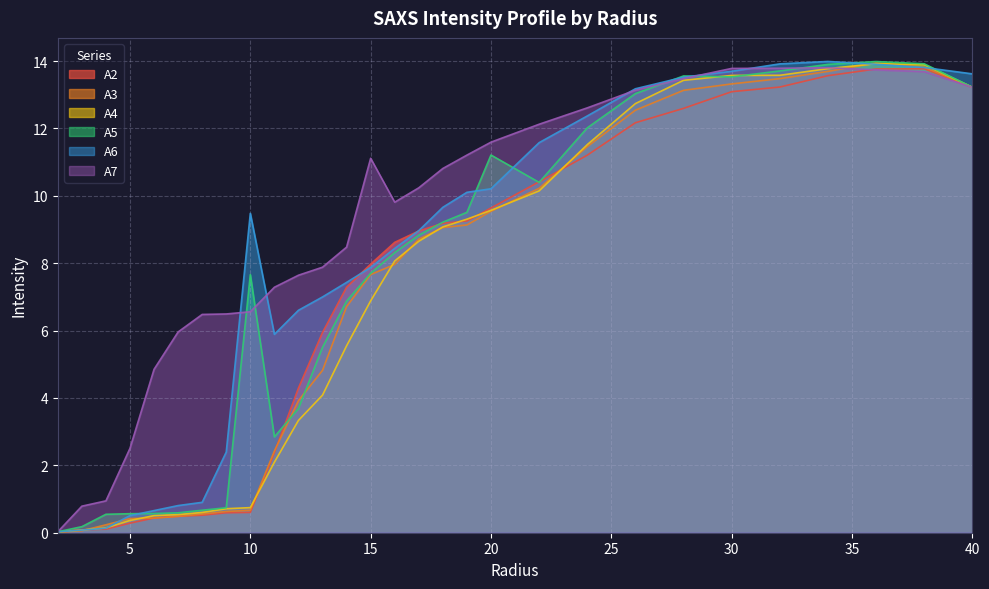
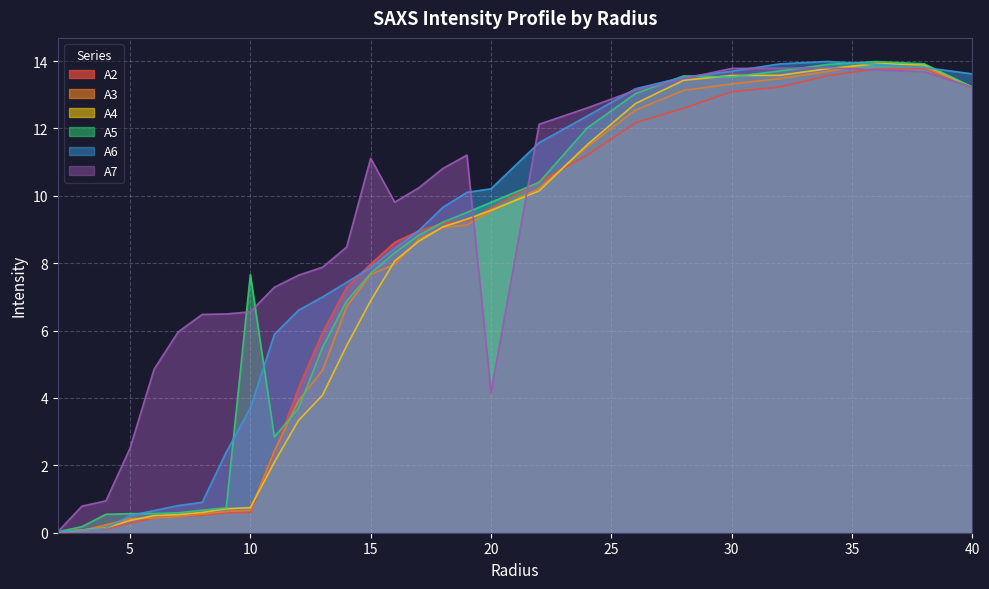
A6, 10: 9.5 -> 3.7
A5, 20: 11.2 -> 9.8
A7, 20: 11.6 -> 4.2
